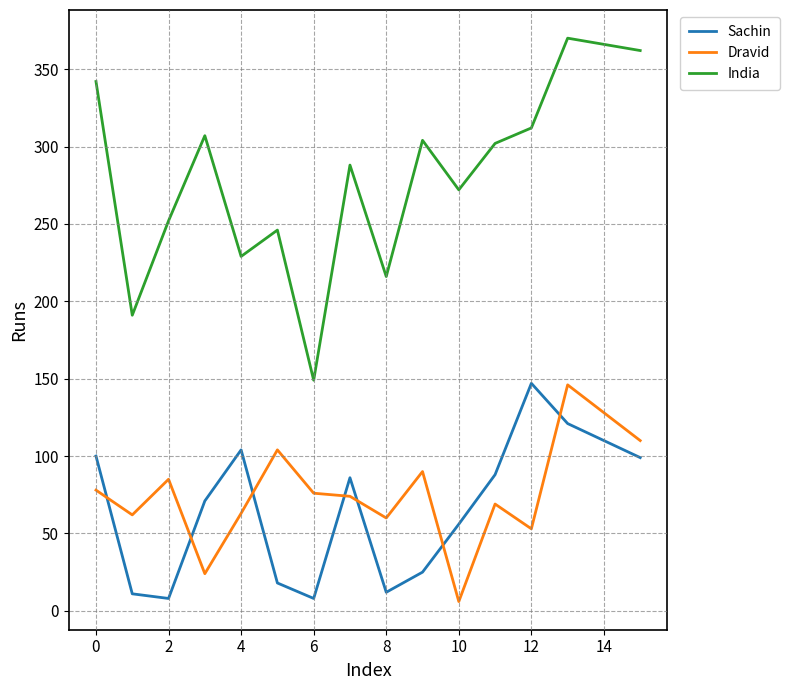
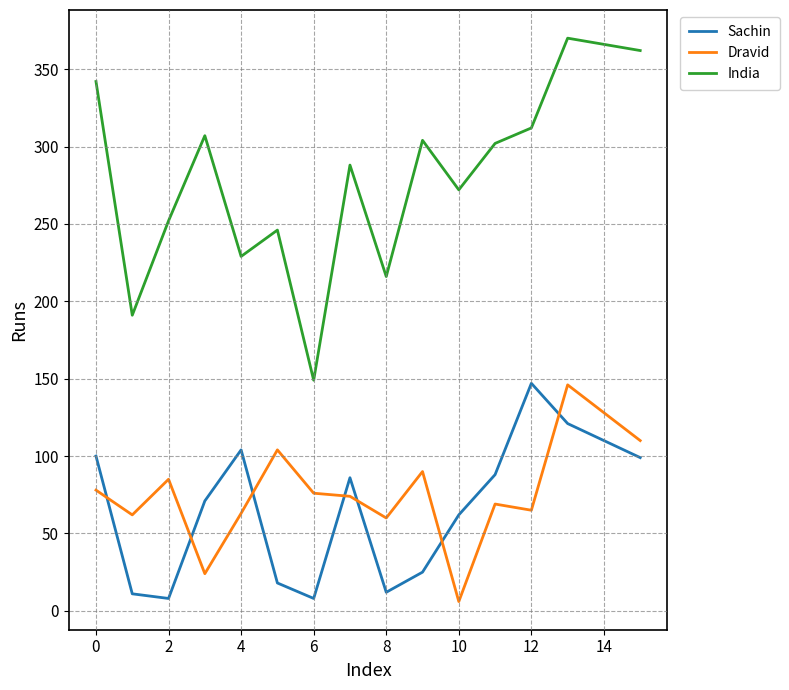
Sachin, 10: 56 -> 62
Dravid, 12: 53 -> 65
